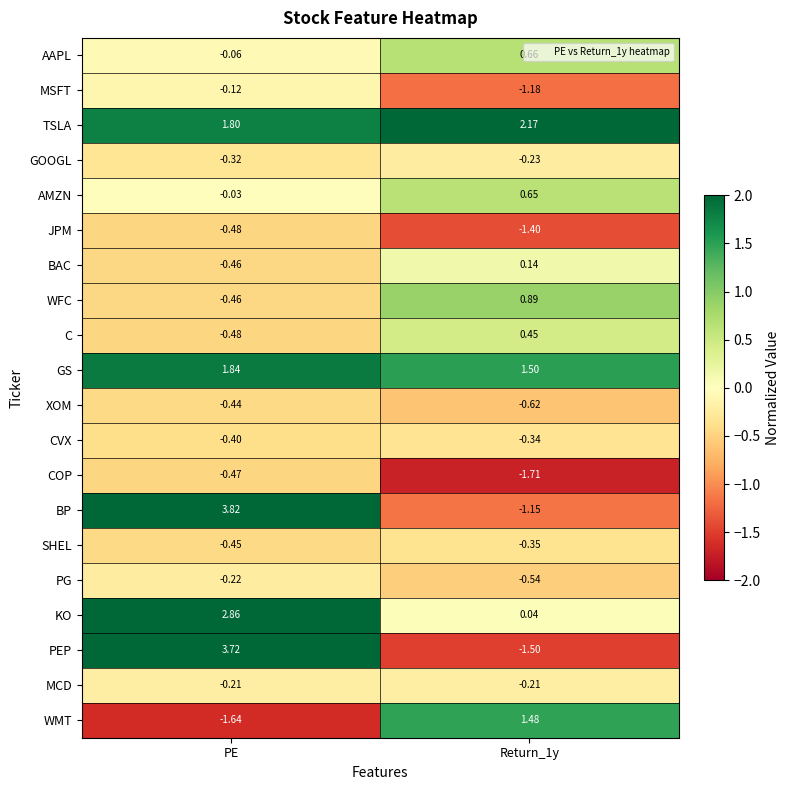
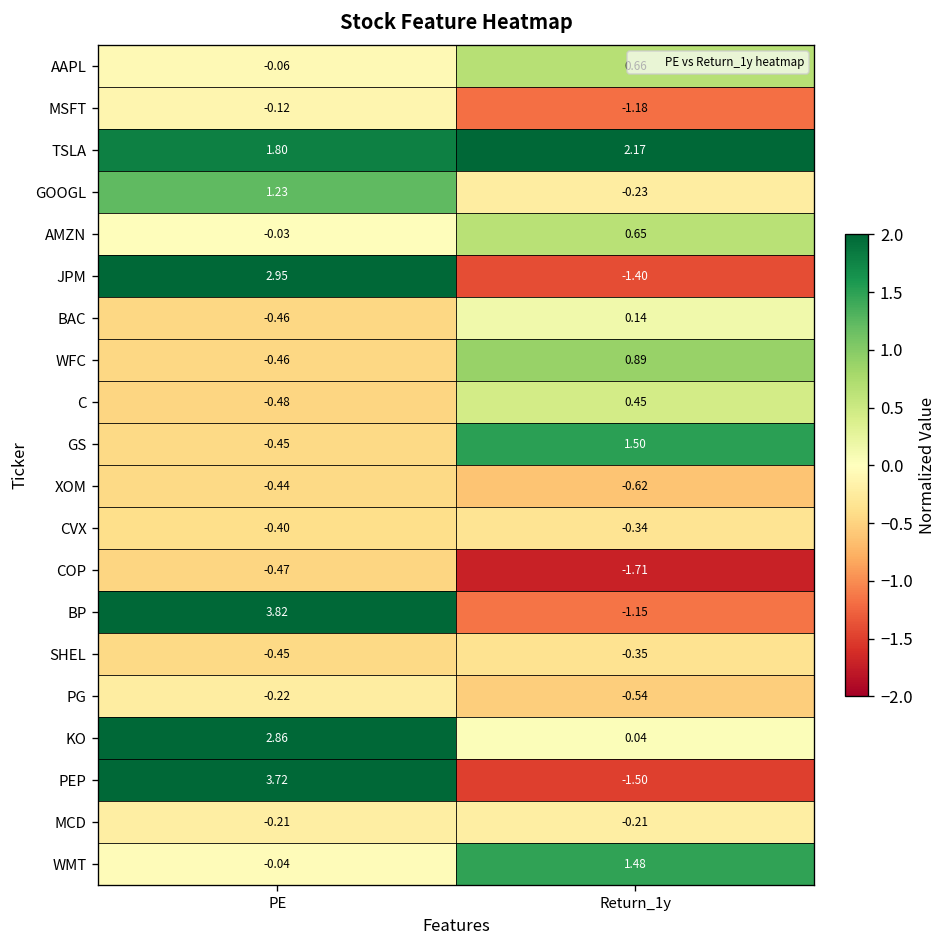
GOOGL, PE: -0.32 -> 1.23
JPM, PE: -0.48 -> 2.95
GS, PE: 1.84 -> -0.45
WMT, PE: -1.64 -> -0.04
